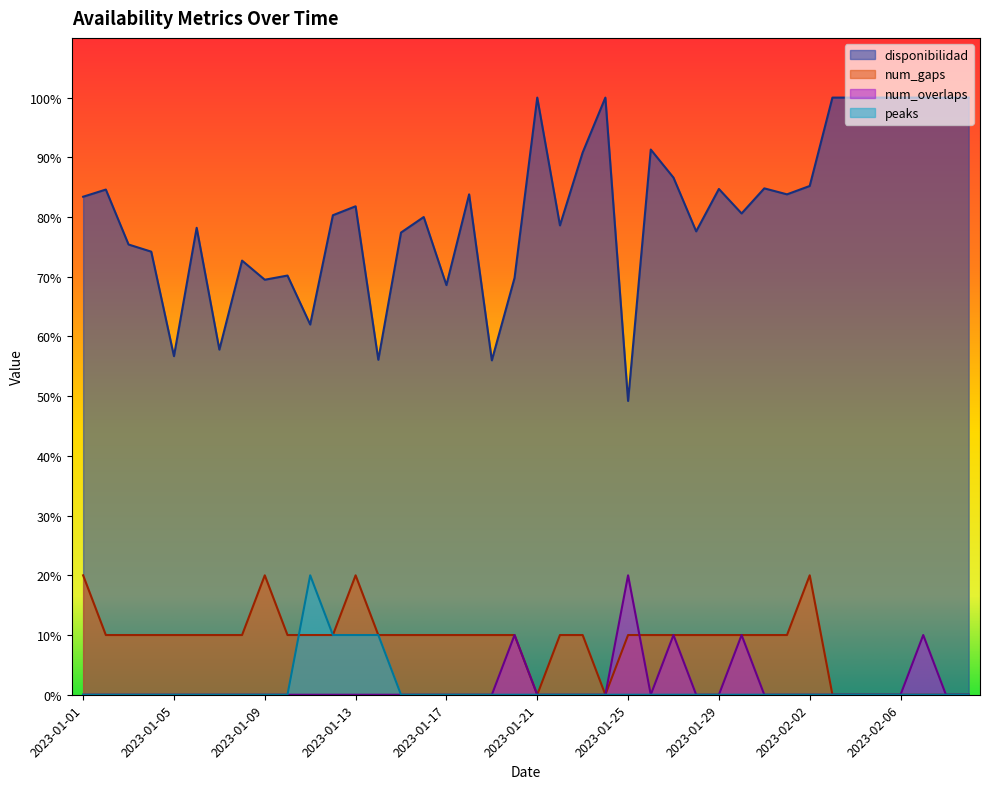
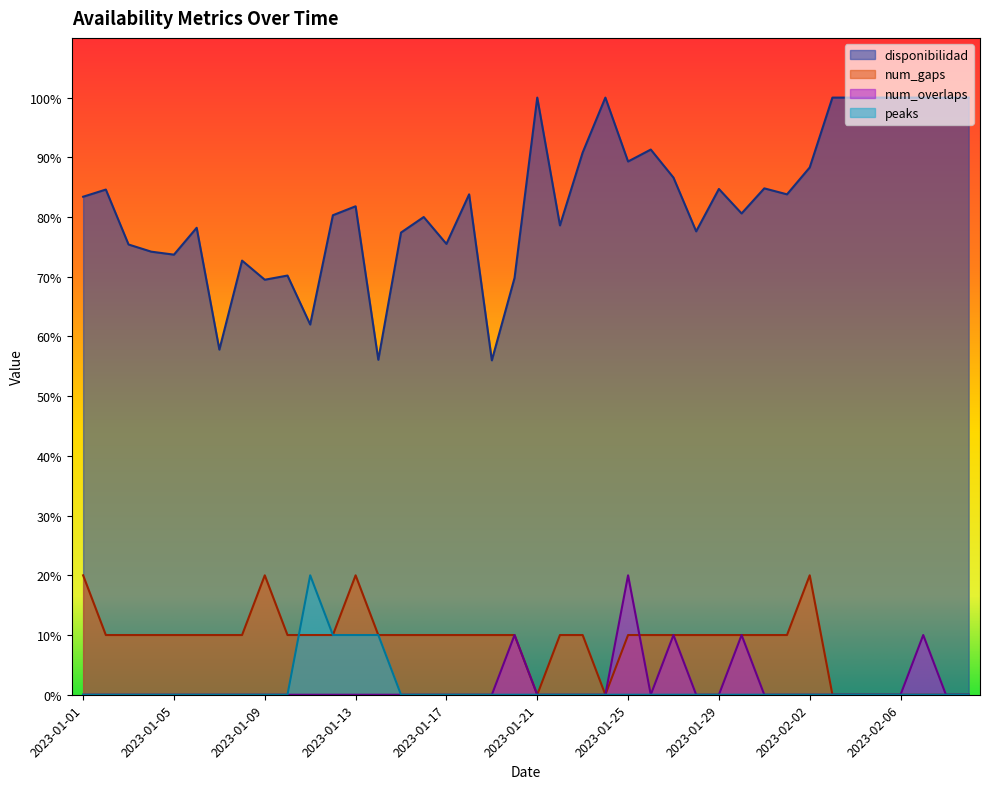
disponibilidad, 2023-01-05: 57% -> 74%
disponibilidad, 2023-01-17: 69% -> 76%
disponibilidad, 2023-01-25: 49% -> 89%
disponibilidad, 2023-02-02: 85% -> 88%
